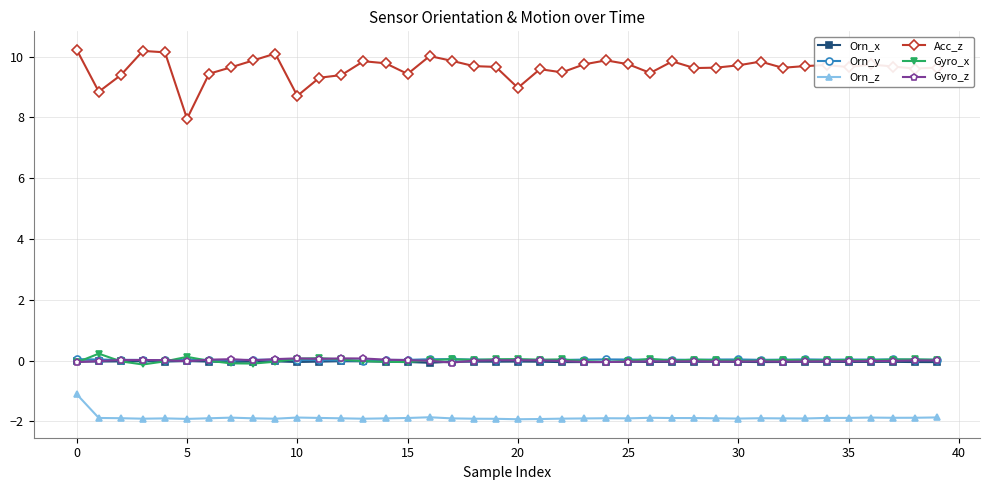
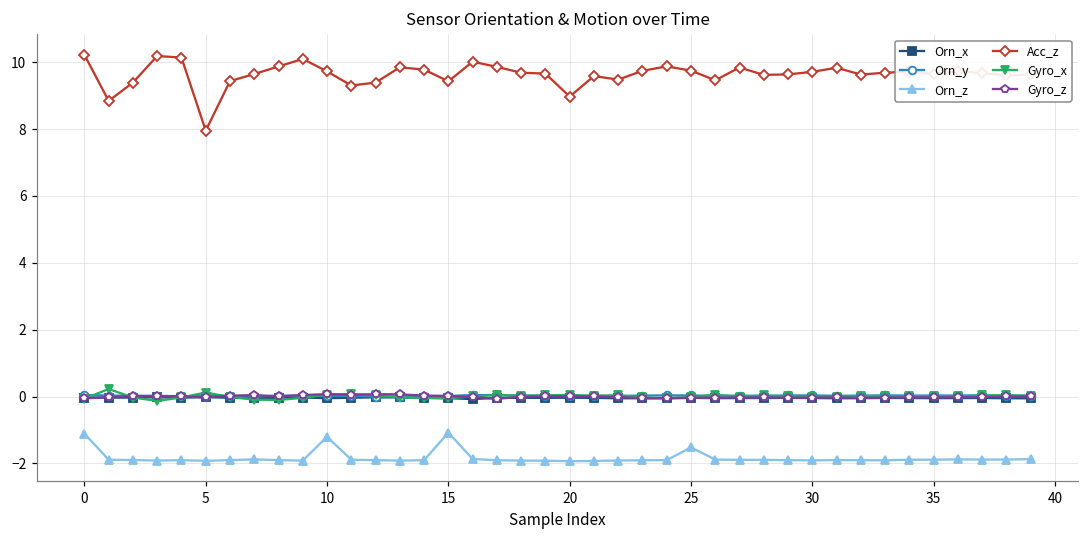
Orn_z, 10: -1.9 -> -1.2
Acc_z, 10: 8.7 -> 9.7
Orn_z, 15: -1.9 -> -1.1
Orn_z, 25: -1.9 -> -1.5
